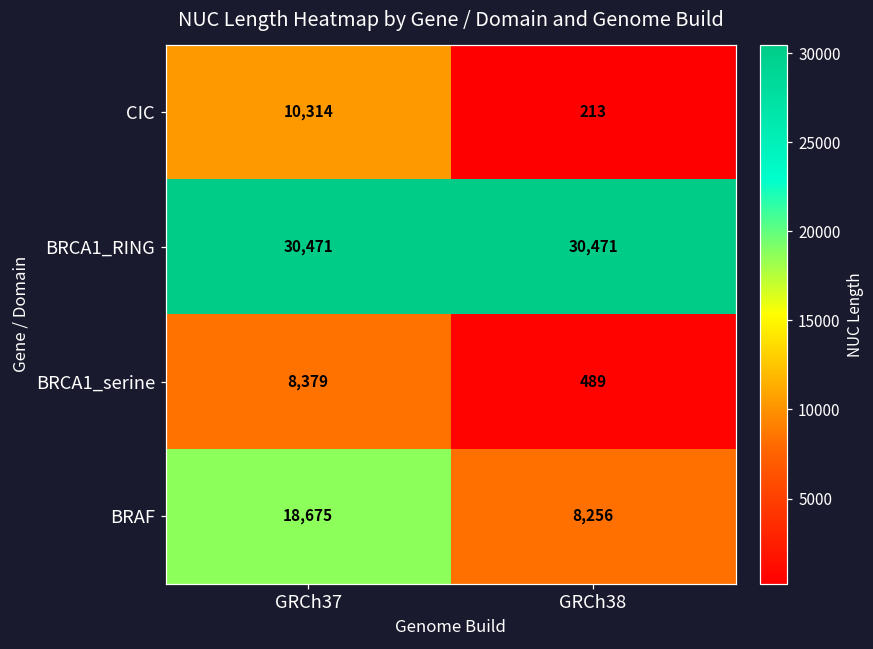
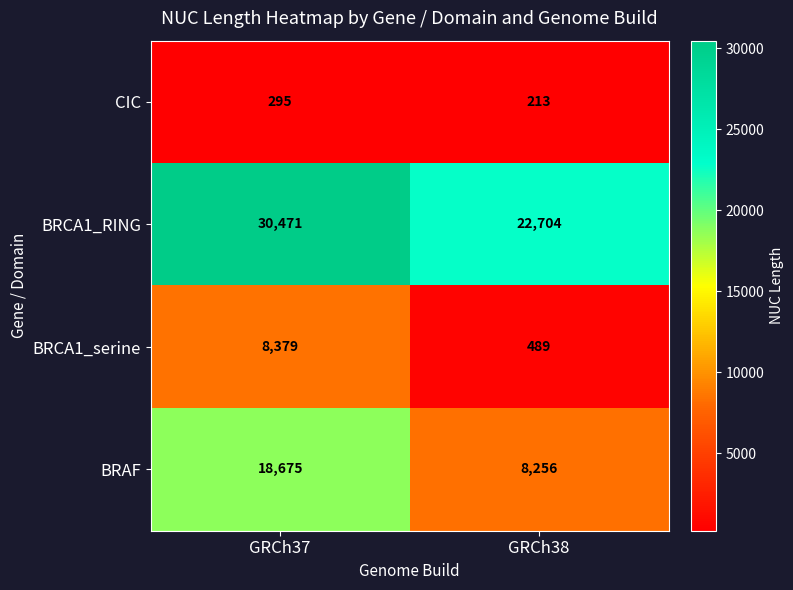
CIC, GRCh37: 10,314 -> 295
BRCA1_RING, GRCh38: 30,471 -> 22,704
